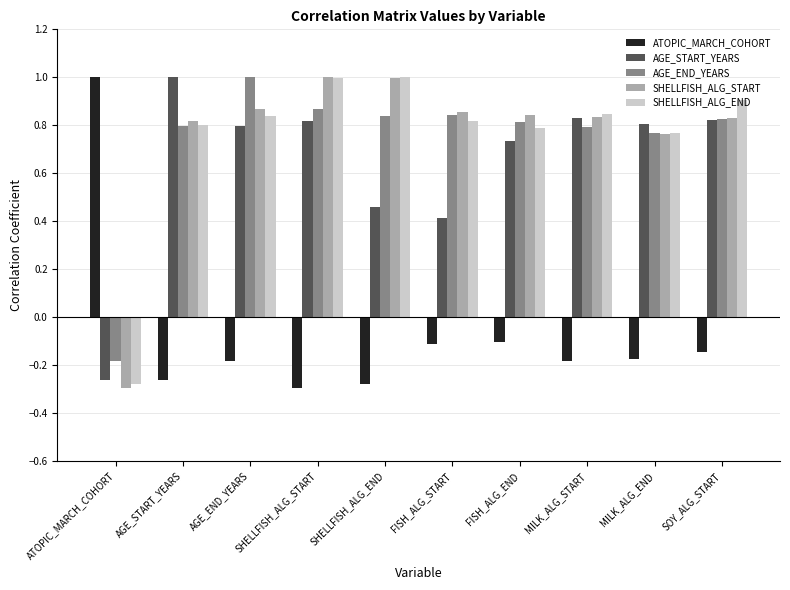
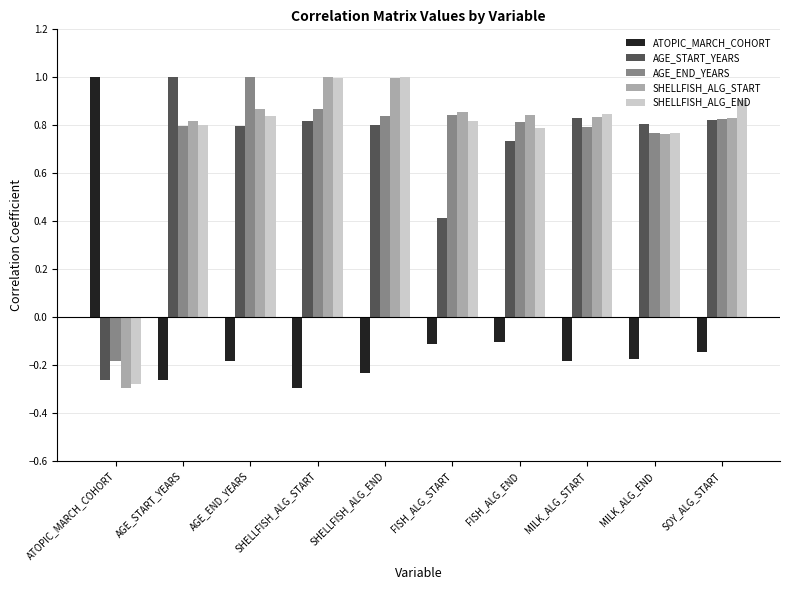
ATOPIC_MARCH_COHORT, SHELLFISH_ALG_END: -0.28 -> -0.23
AGE_START_YEARS, SHELLFISH_ALG_END: 0.46 -> 0.80
